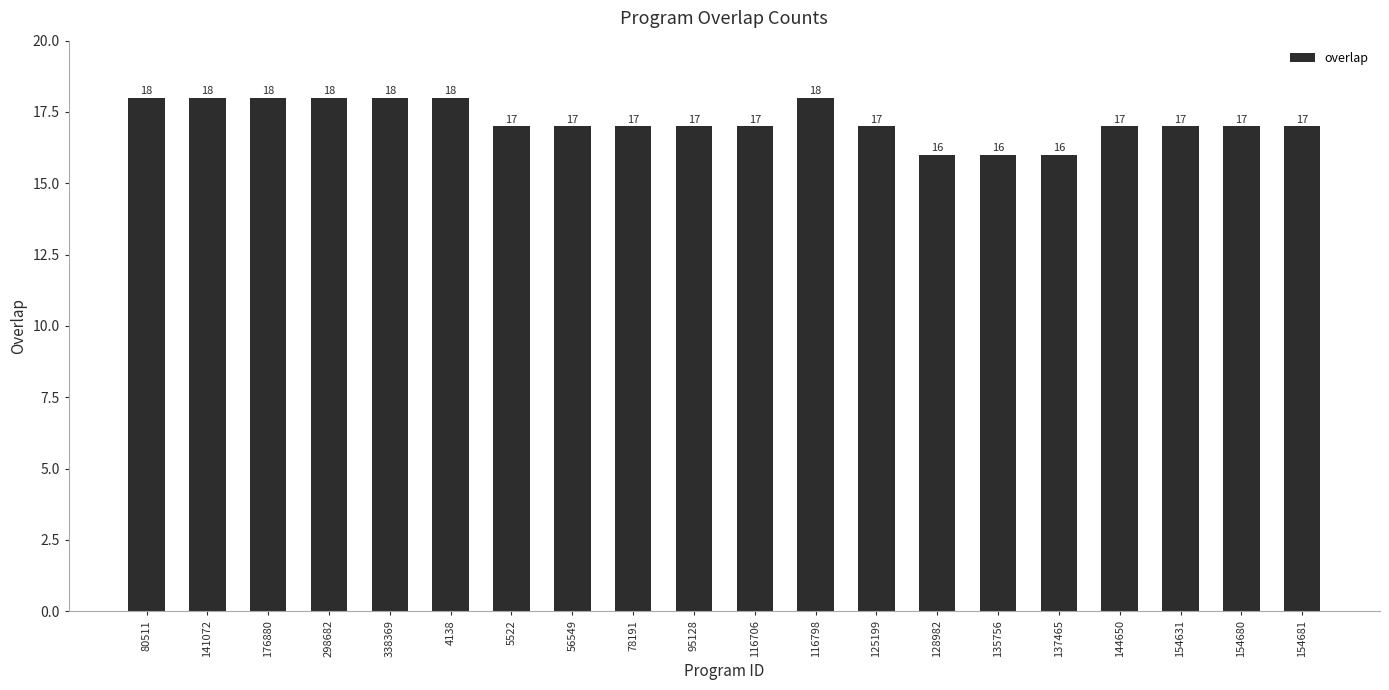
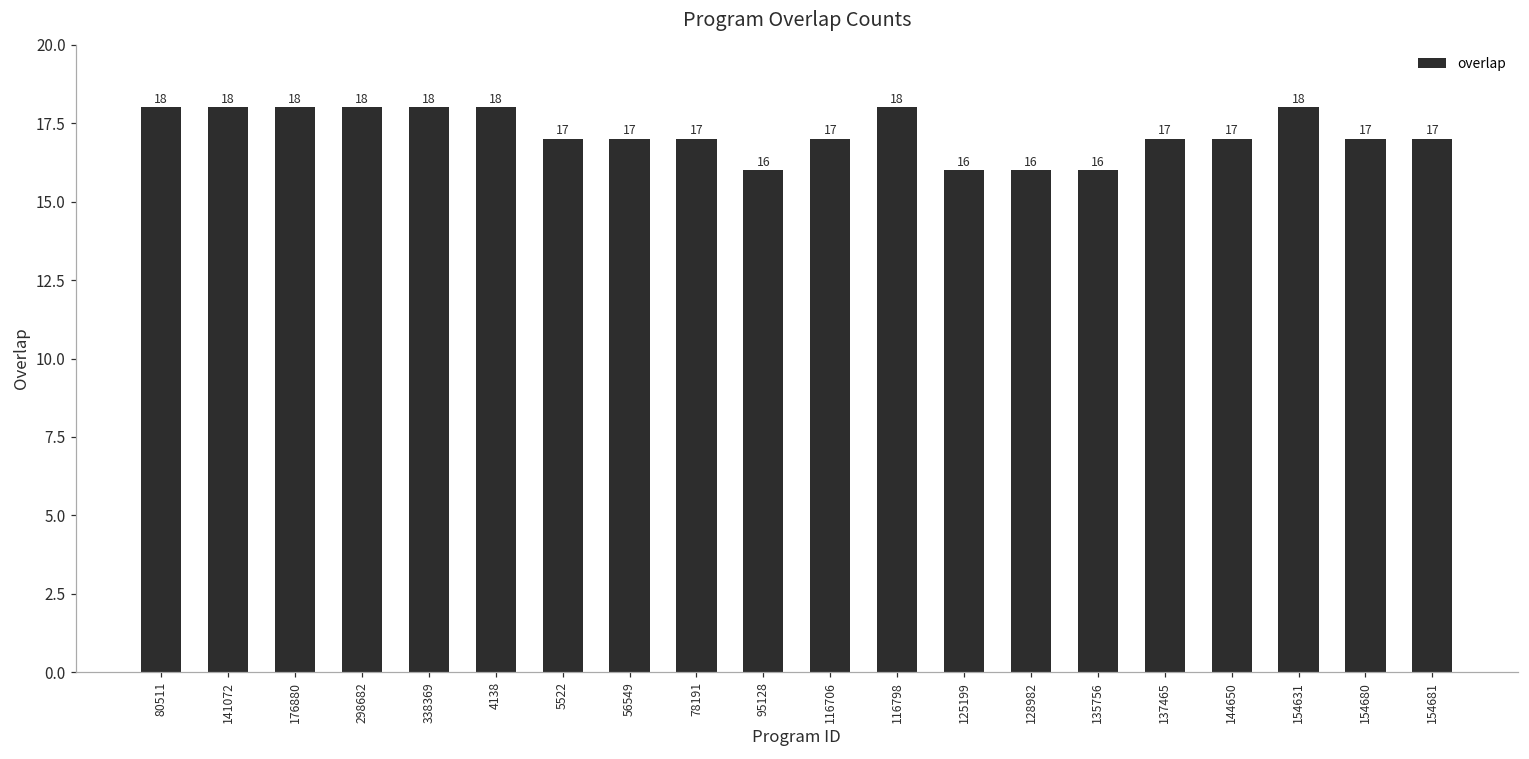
95128: 17 -> 16
125199: 17 -> 16
137465: 16 -> 17
154631: 17 -> 18
